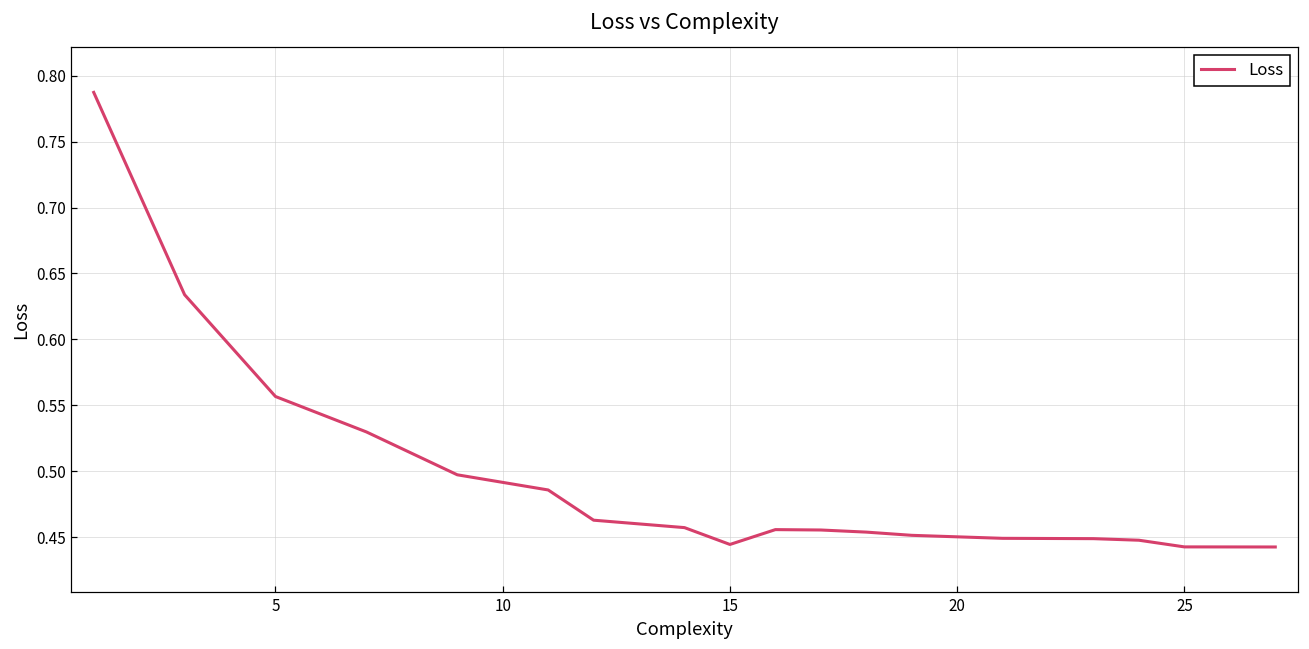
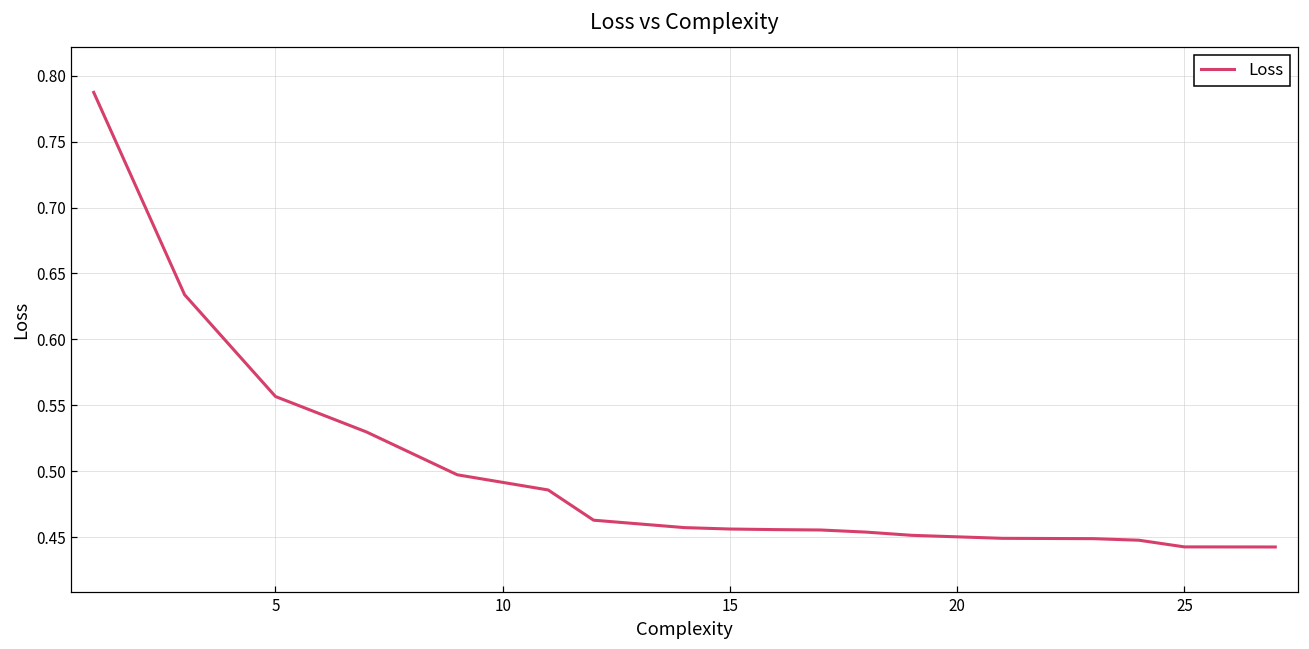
15: 0.444 -> 0.456
